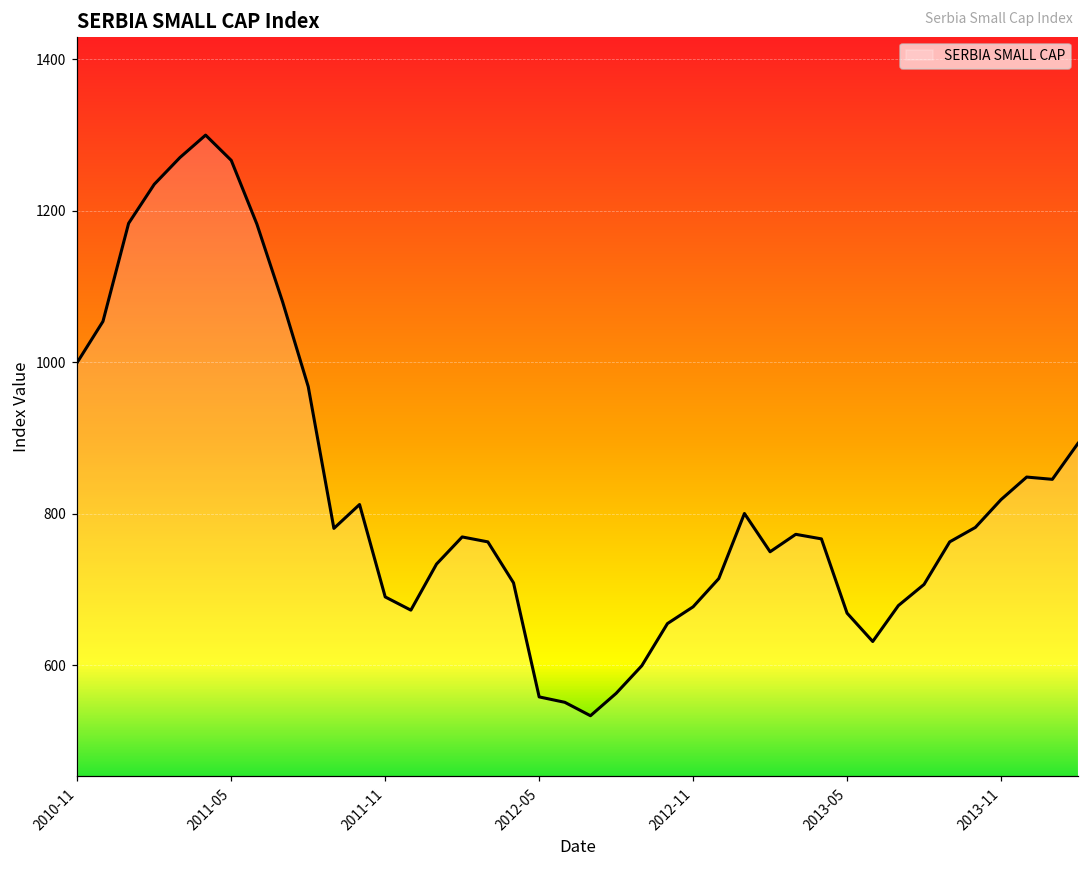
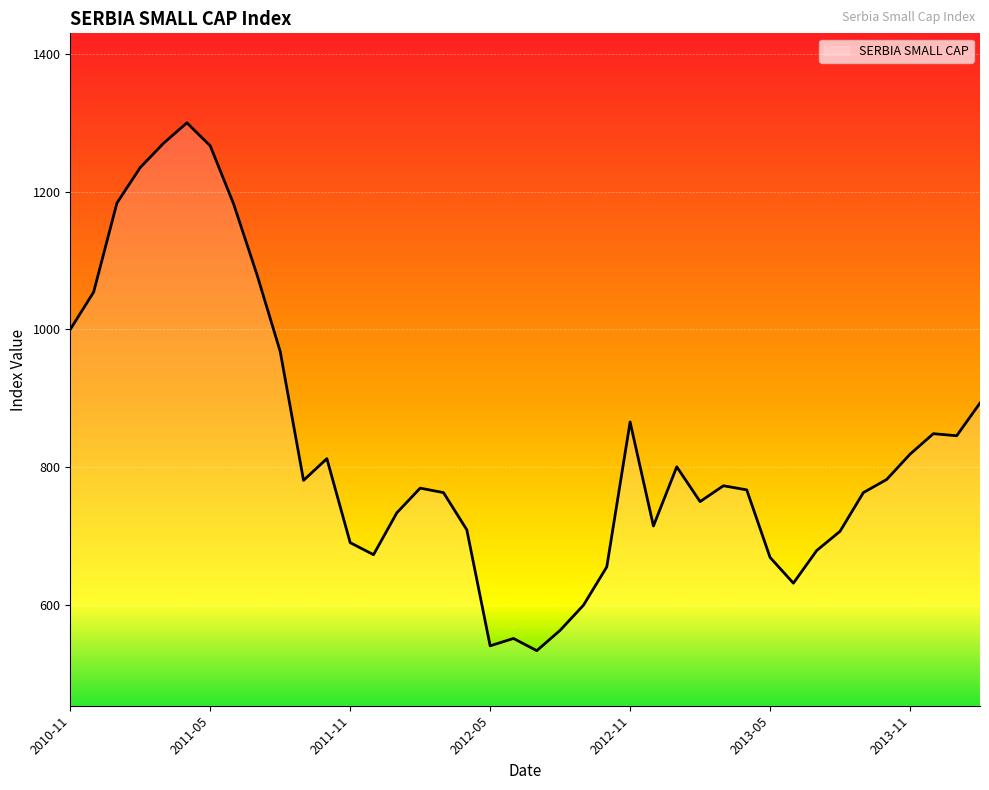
2012-05: 560 -> 540
2012-11: 680 -> 870
